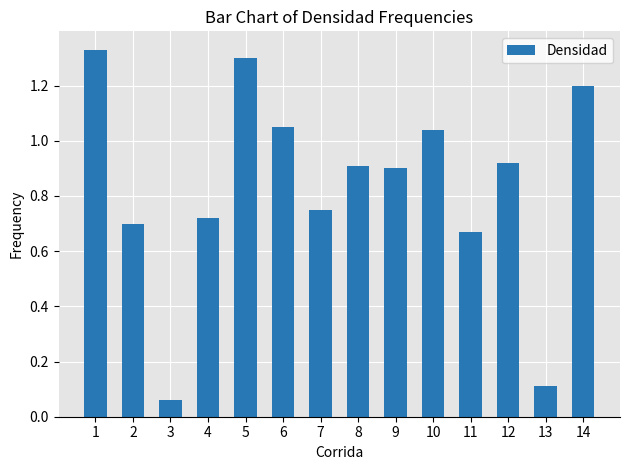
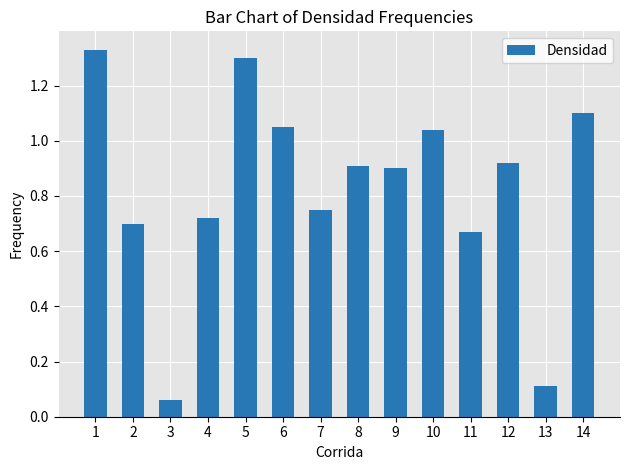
14: 1.2 -> 1.1
